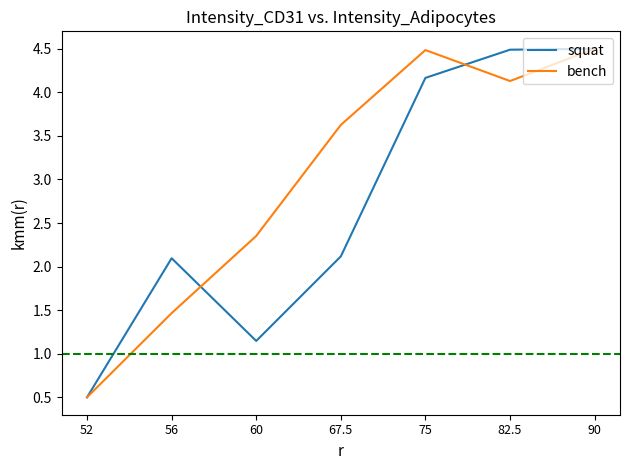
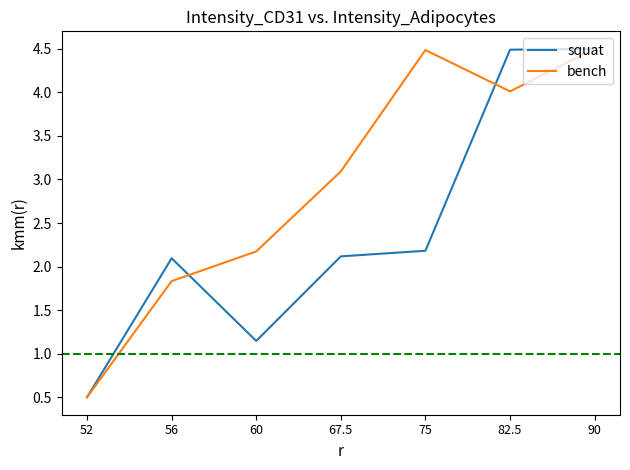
bench, 56: 1.5 -> 1.8
bench, 60: 2.4 -> 2.2
bench, 67.5: 3.6 -> 3.1
squat, 75: 4.2 -> 2.2
bench, 82.5: 4.1 -> 4.0
